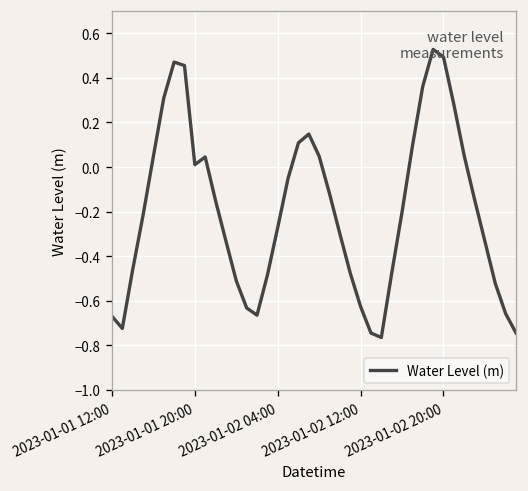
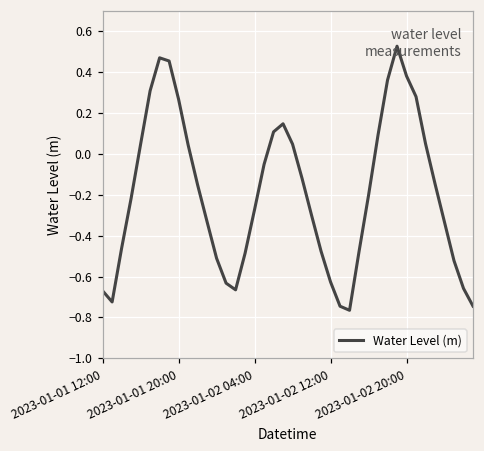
2023-01-01 20:00: 0.01 -> 0.27
2023-01-02 20:00: 0.49 -> 0.38
